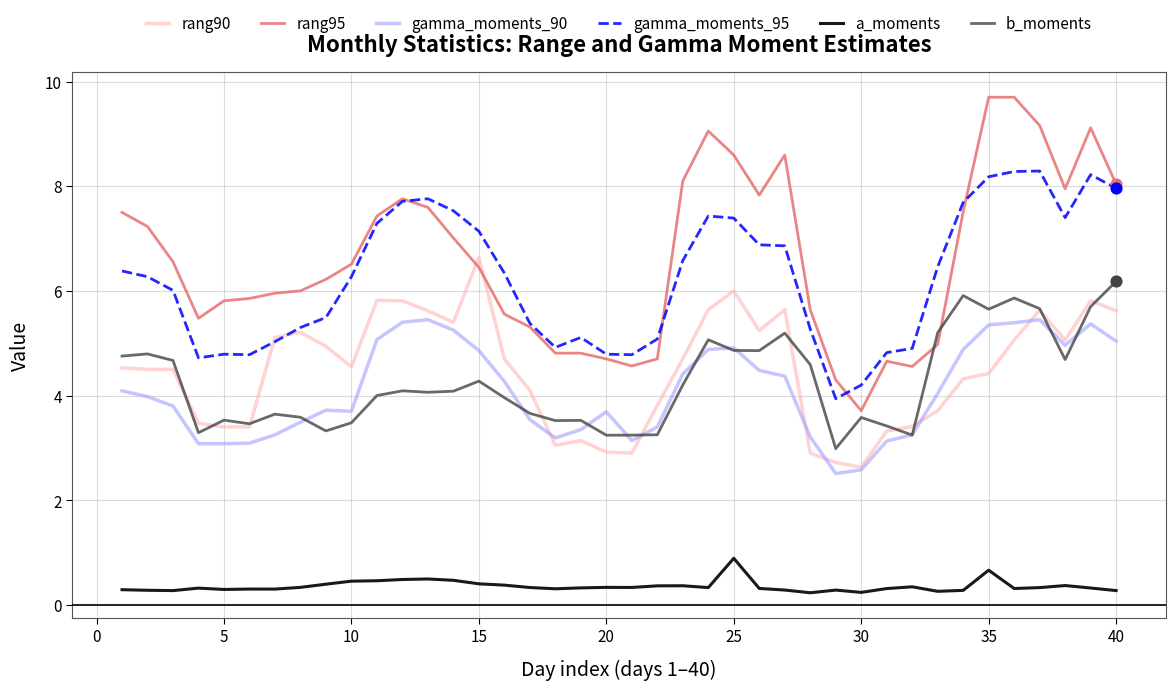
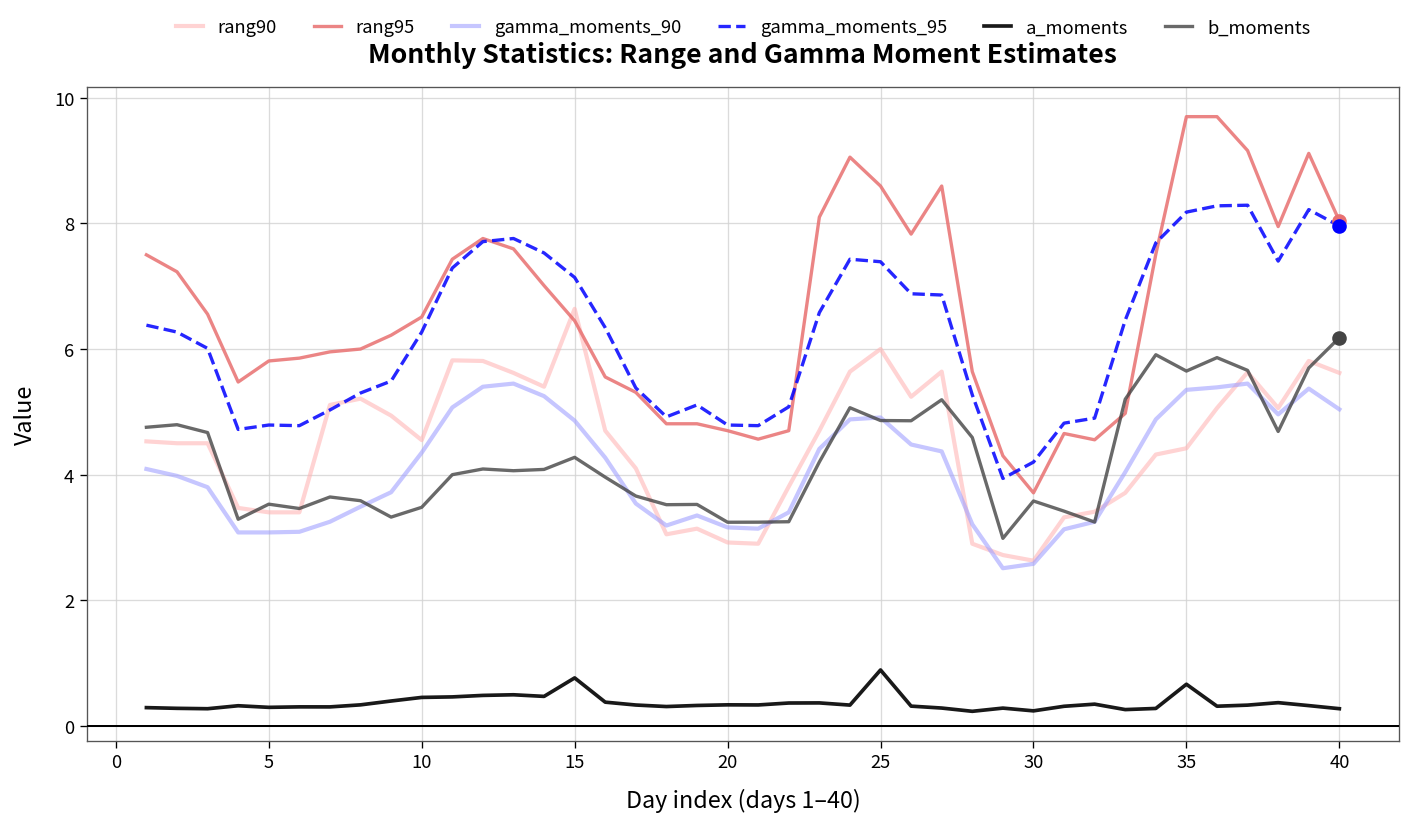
gamma_moments_90, 10: 3.7 -> 4.4
a_moments, 15: 0.4 -> 0.8
gamma_moments_90, 20: 3.7 -> 3.2
